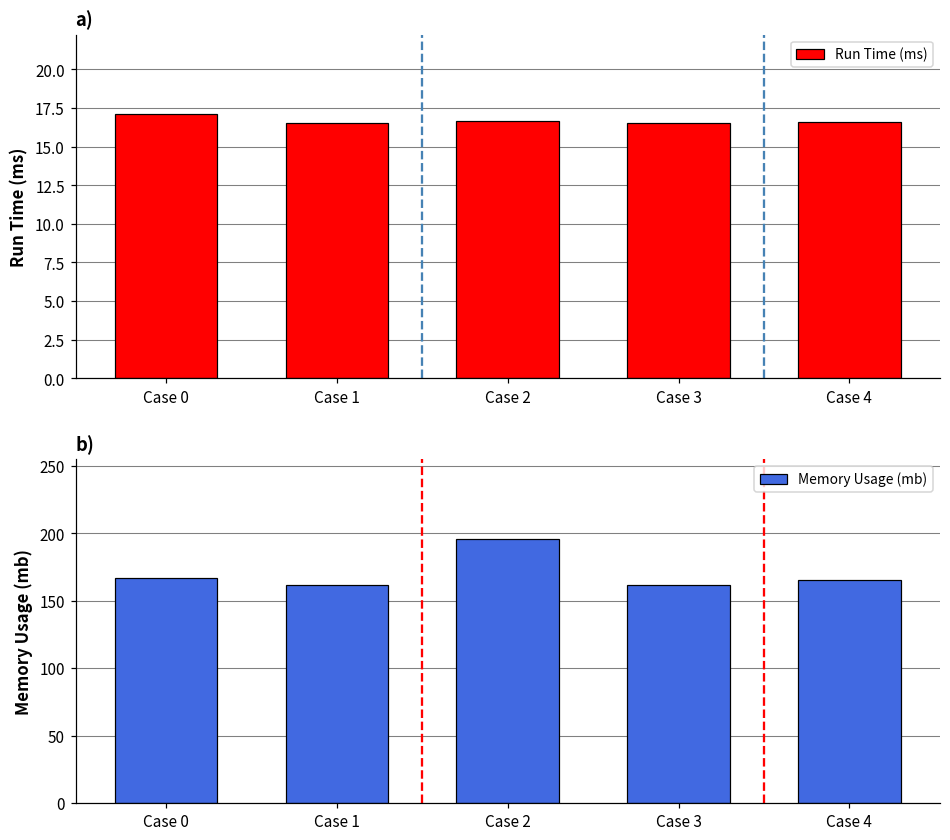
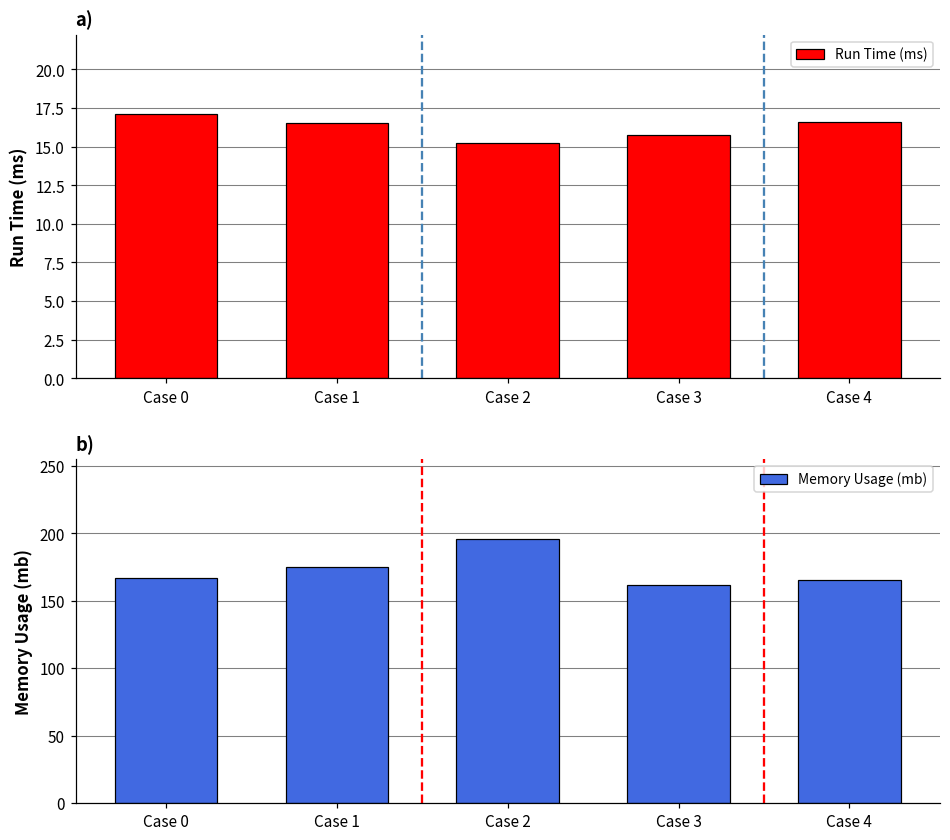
a), Case 2: 16.6 -> 15.2
a), Case 3: 16.5 -> 15.7
b), Case 1: 162 -> 175
